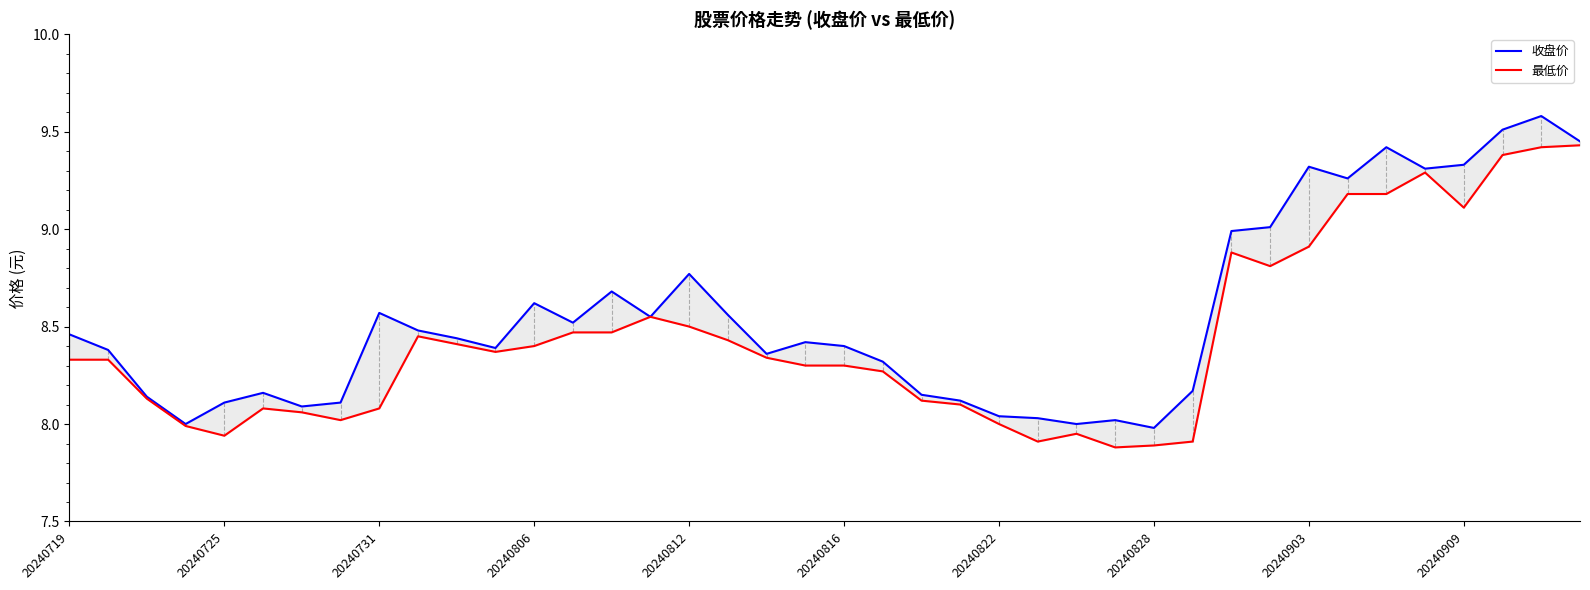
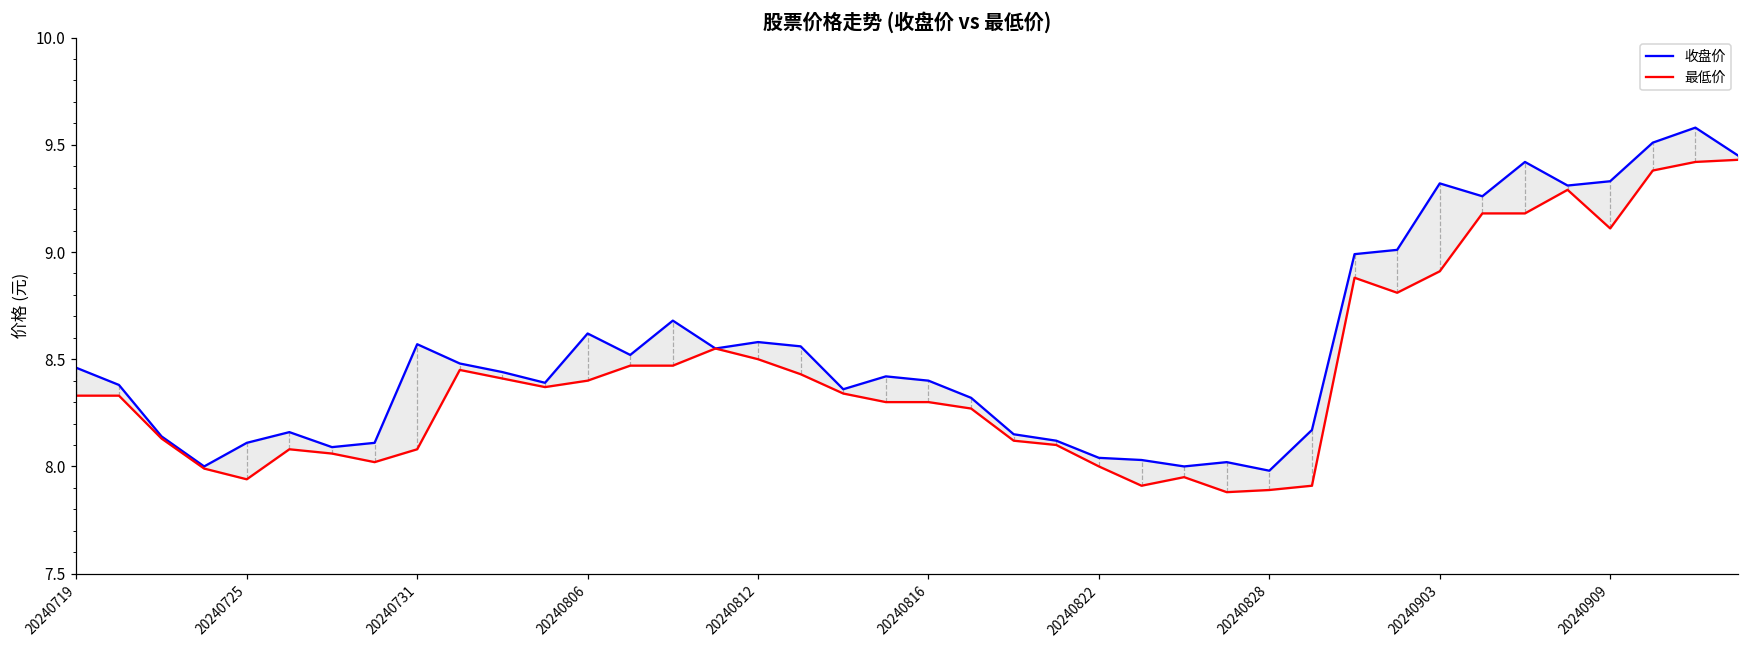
收盘价, 20240812: 8.77 -> 8.58
